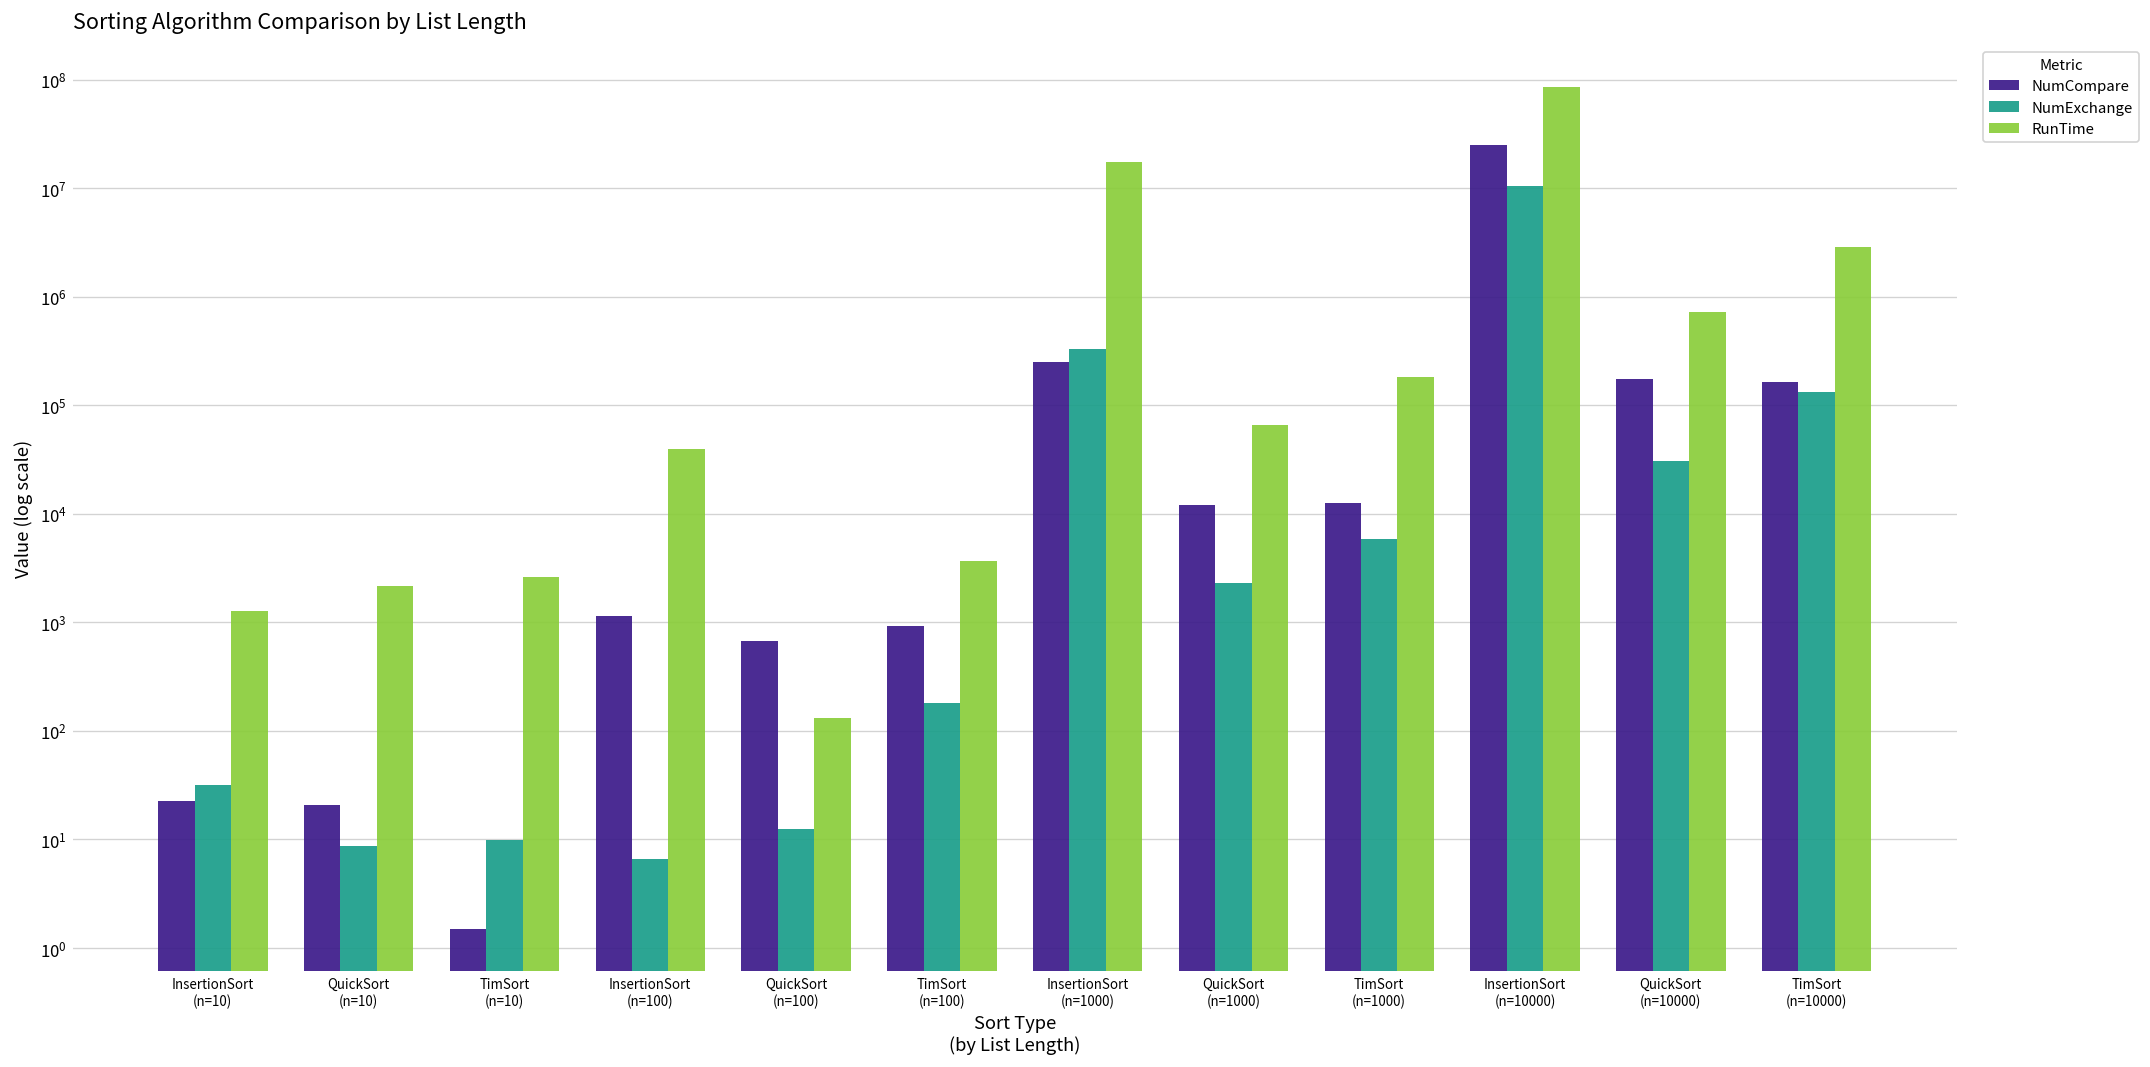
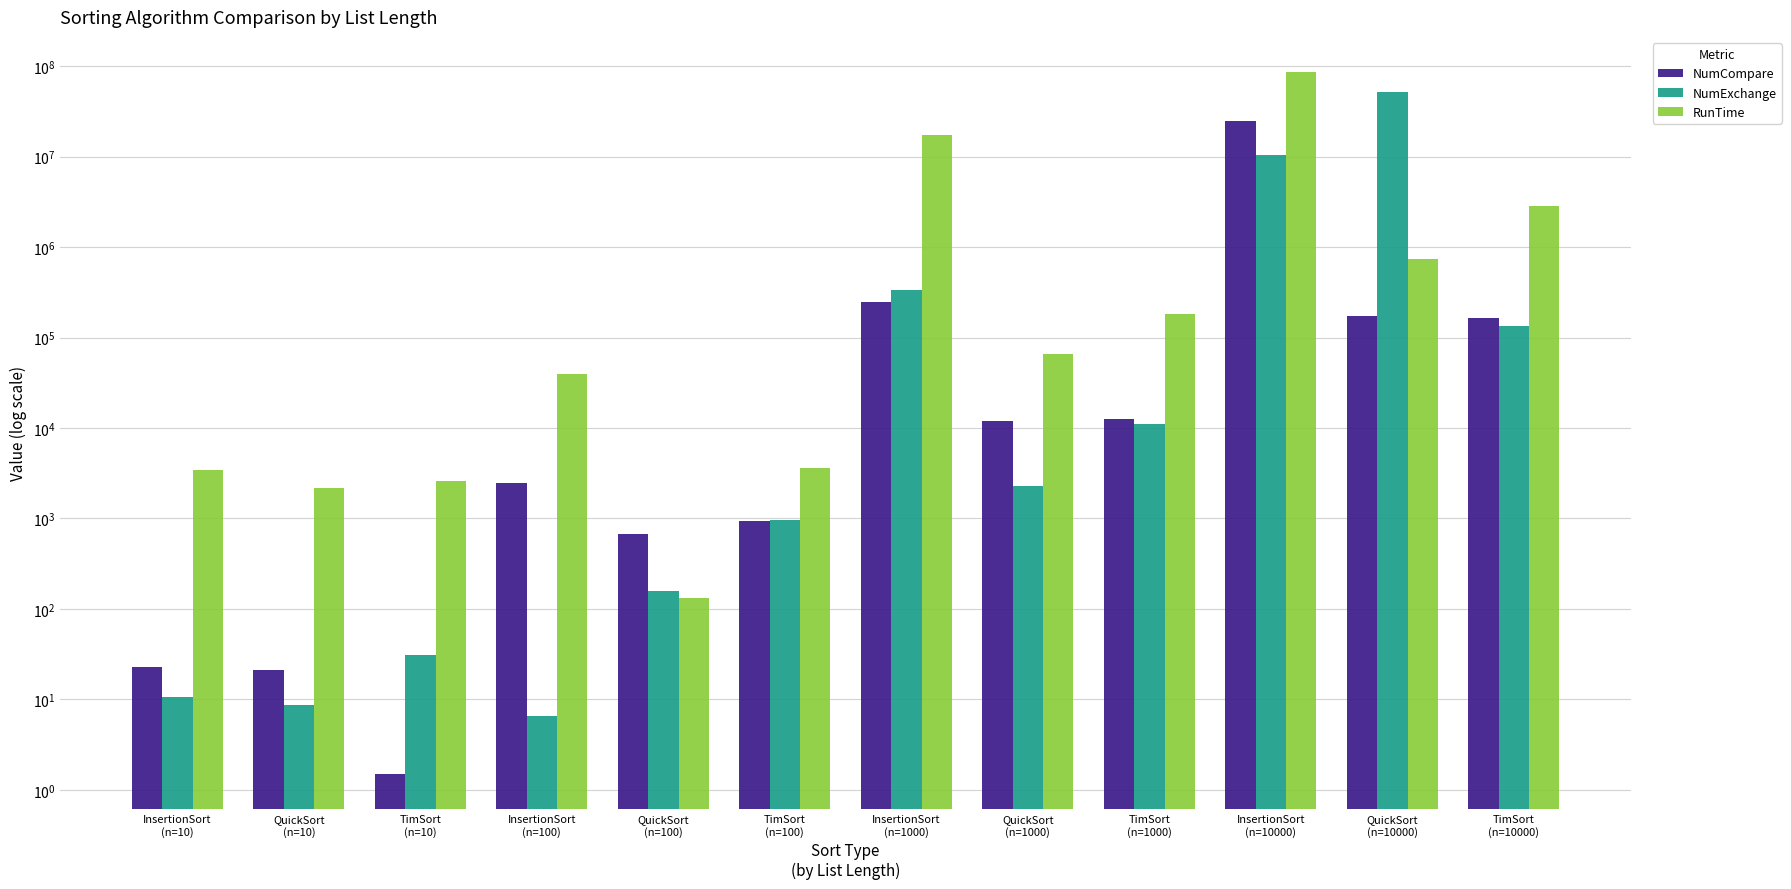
NumExchange, InsertionSort (n=10): 32 -> 11
RunTime, InsertionSort (n=10): 1300 -> 3400
NumExchange, TimSort (n=10): 10 -> 31
NumCompare, InsertionSort (n=100): 1200 -> 2500
NumExchange, QuickSort (n=100): 13 -> 160
NumExchange, TimSort (n=100): 180 -> 1000
NumExchange, TimSort (n=1000): 6000 -> 11000
NumExchange, QuickSort (n=10000): 31000 -> 50000000
